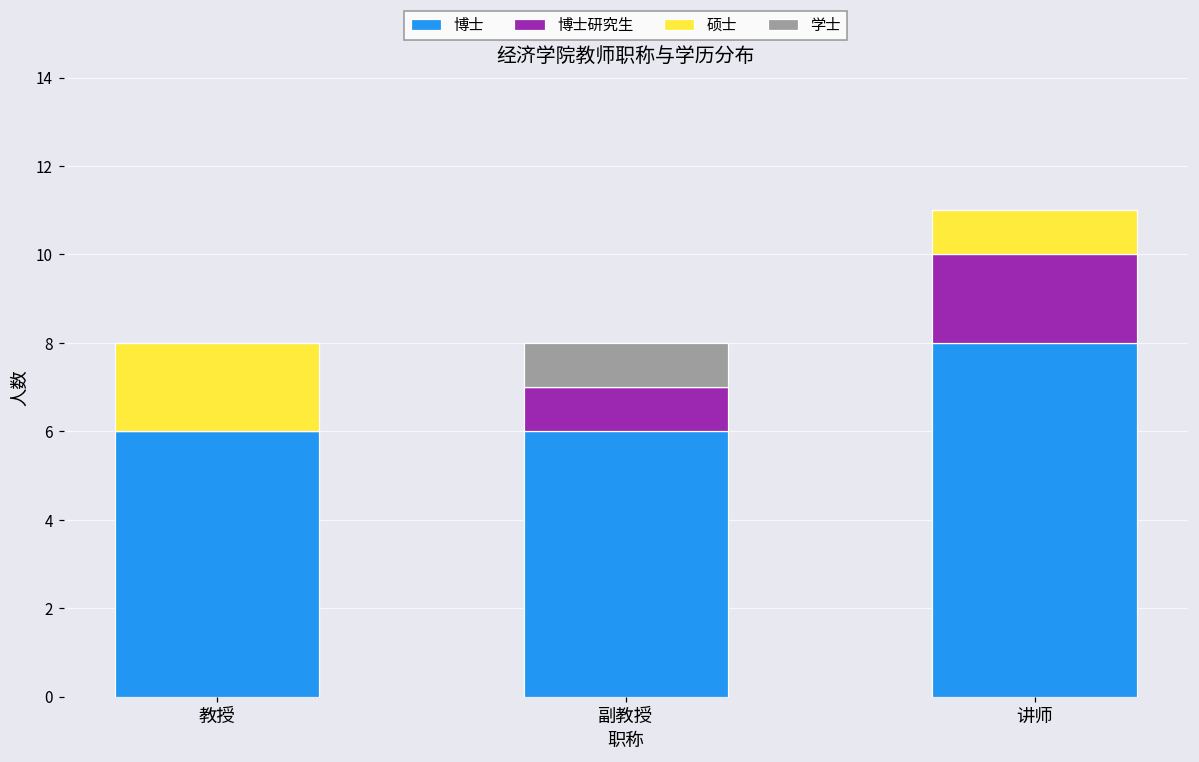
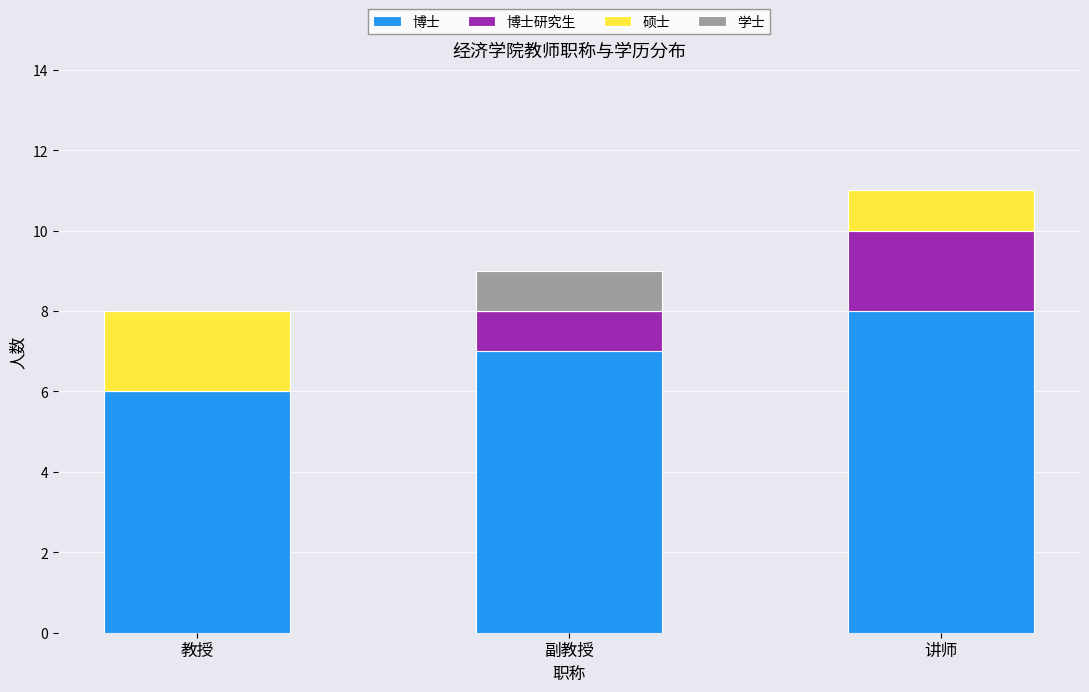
博士, 副教授: 6 -> 7
